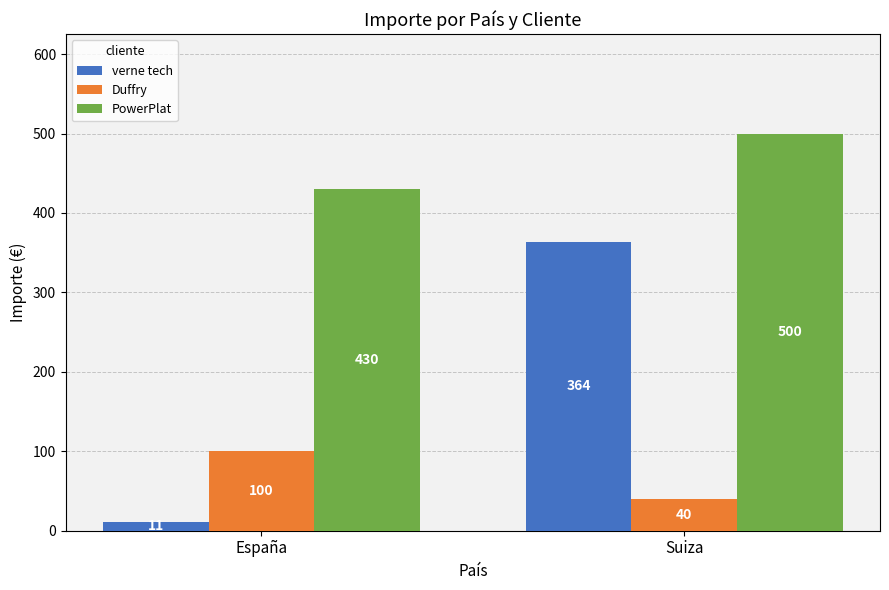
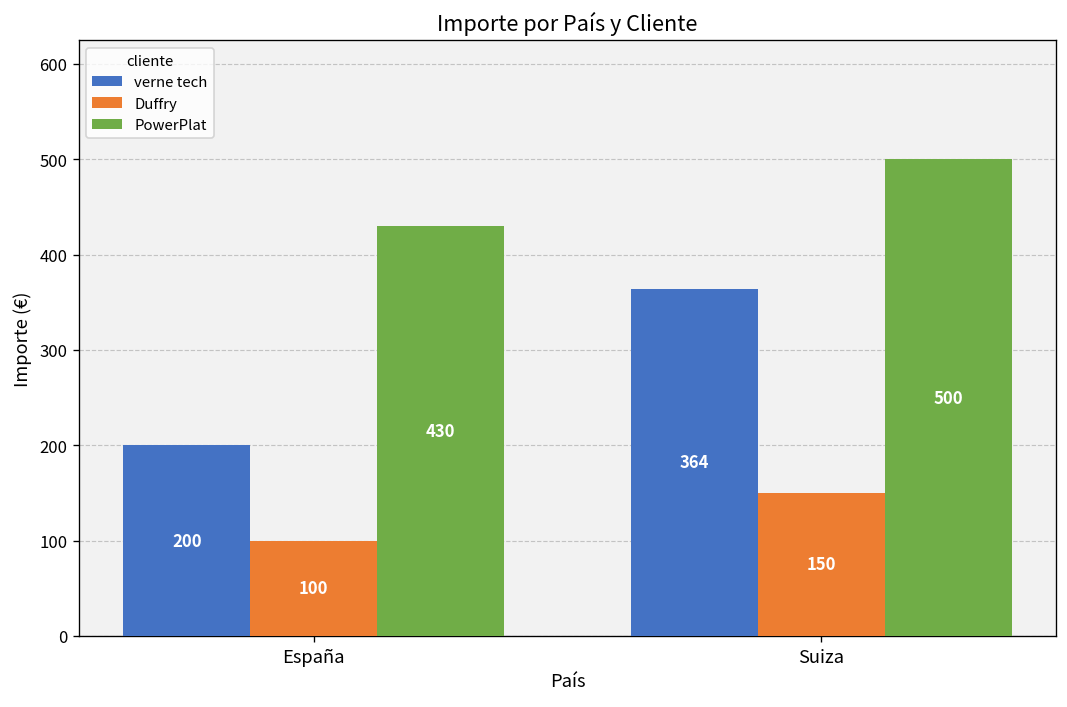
verne tech, España: 11 -> 200
Duffry, Suiza: 40 -> 150
